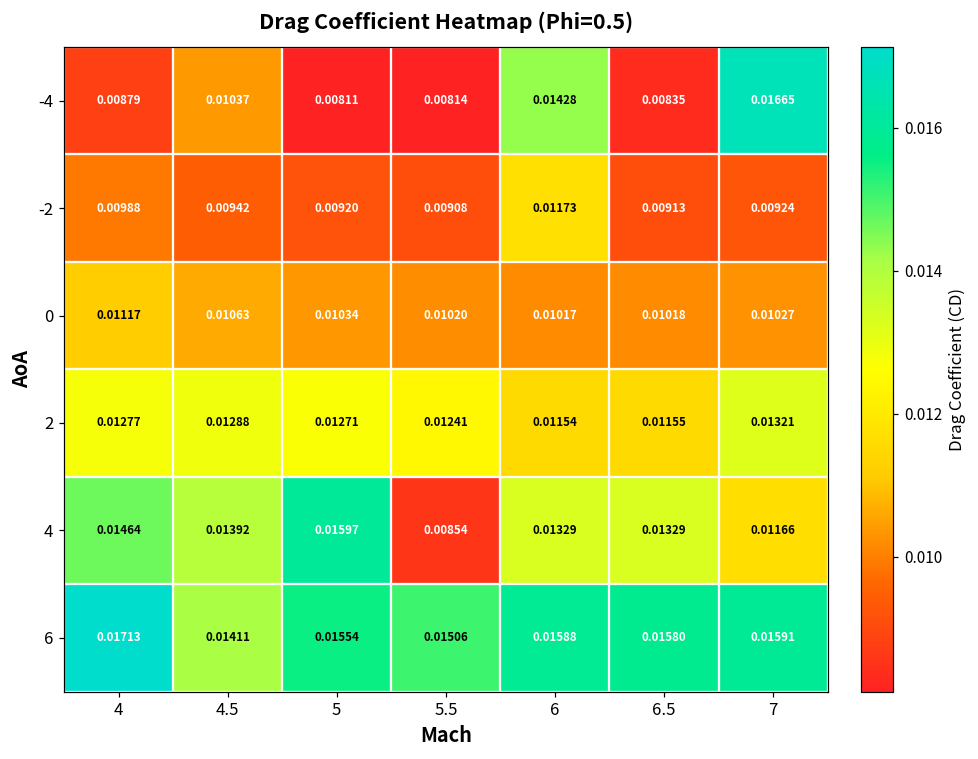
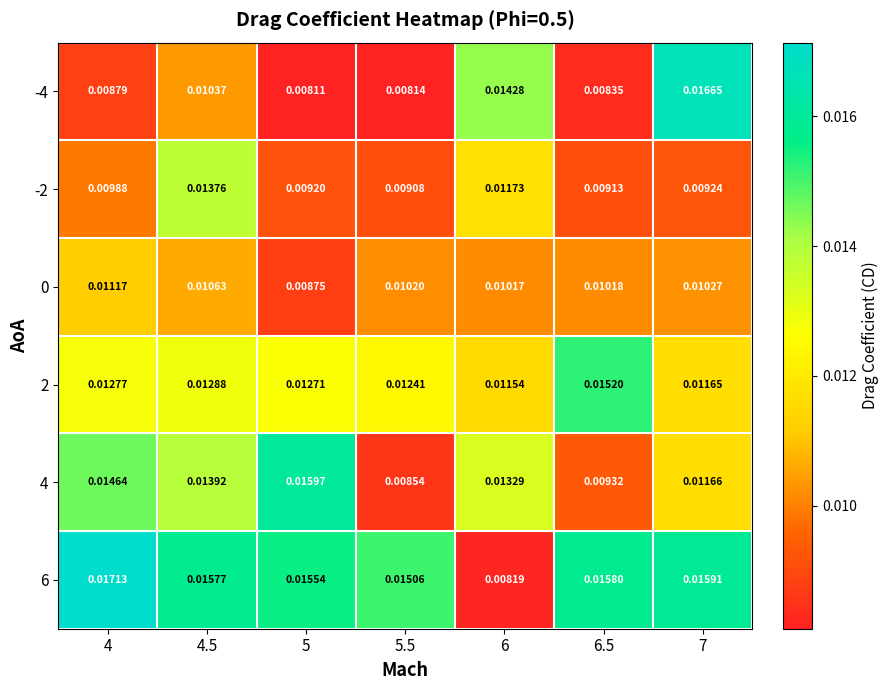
-2, 4.5: 0.00942 -> 0.01376
0, 5: 0.01034 -> 0.00875
2, 6.5: 0.01155 -> 0.01520
2, 7: 0.01321 -> 0.01165
4, 6.5: 0.01329 -> 0.00932
6, 4.5: 0.01411 -> 0.01577
6, 6: 0.01588 -> 0.00819
